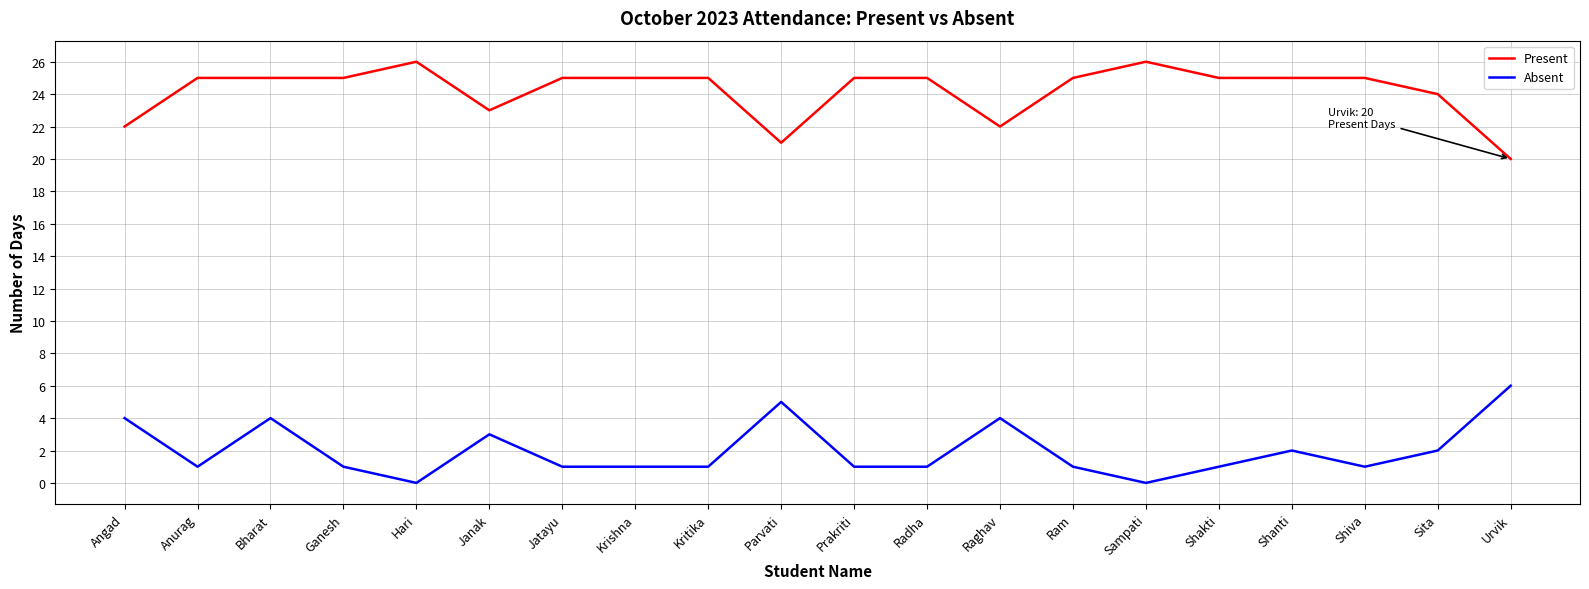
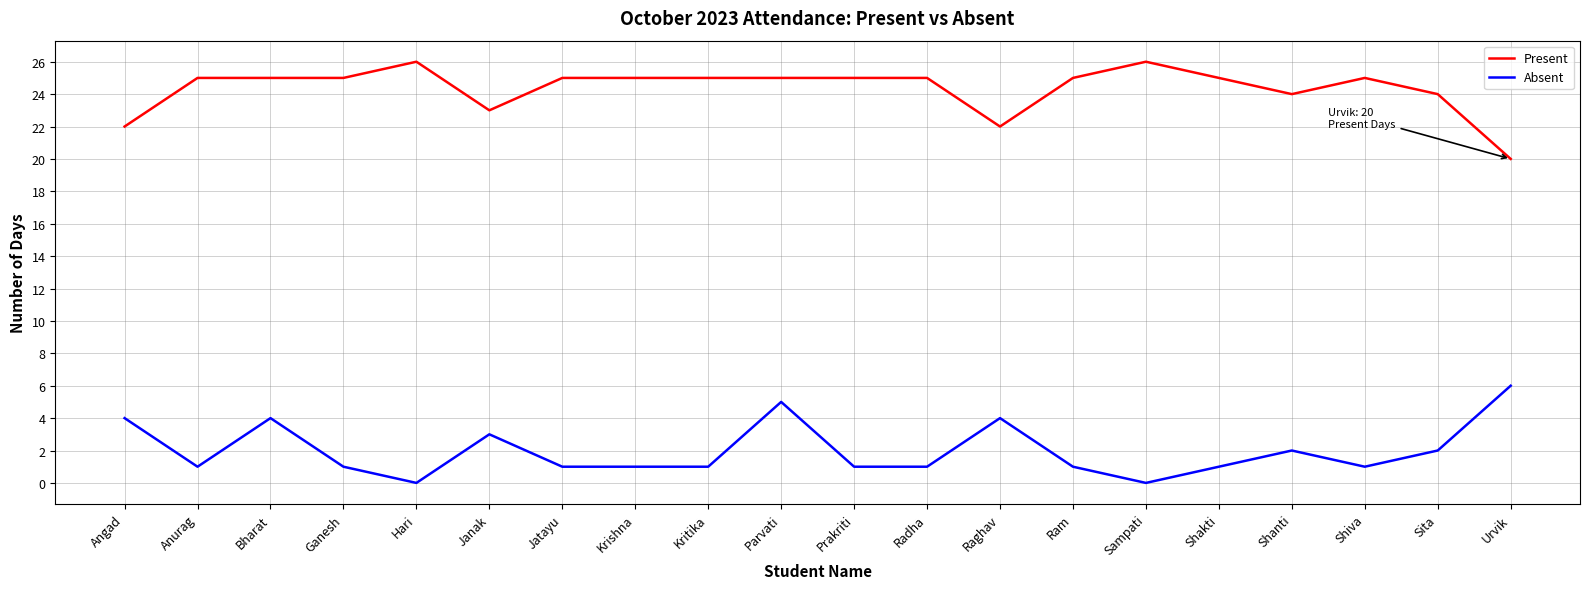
Present, Parvati: 21 -> 25
Present, Shanti: 25 -> 24
